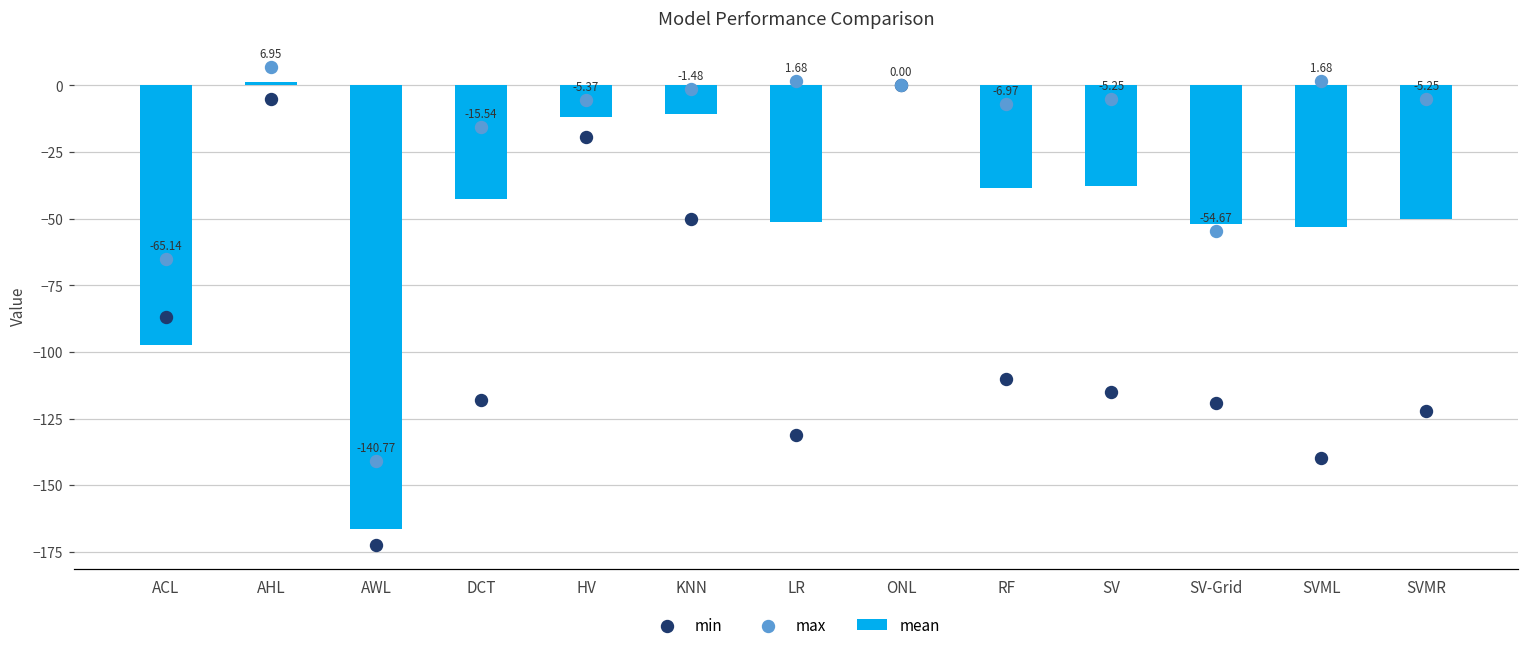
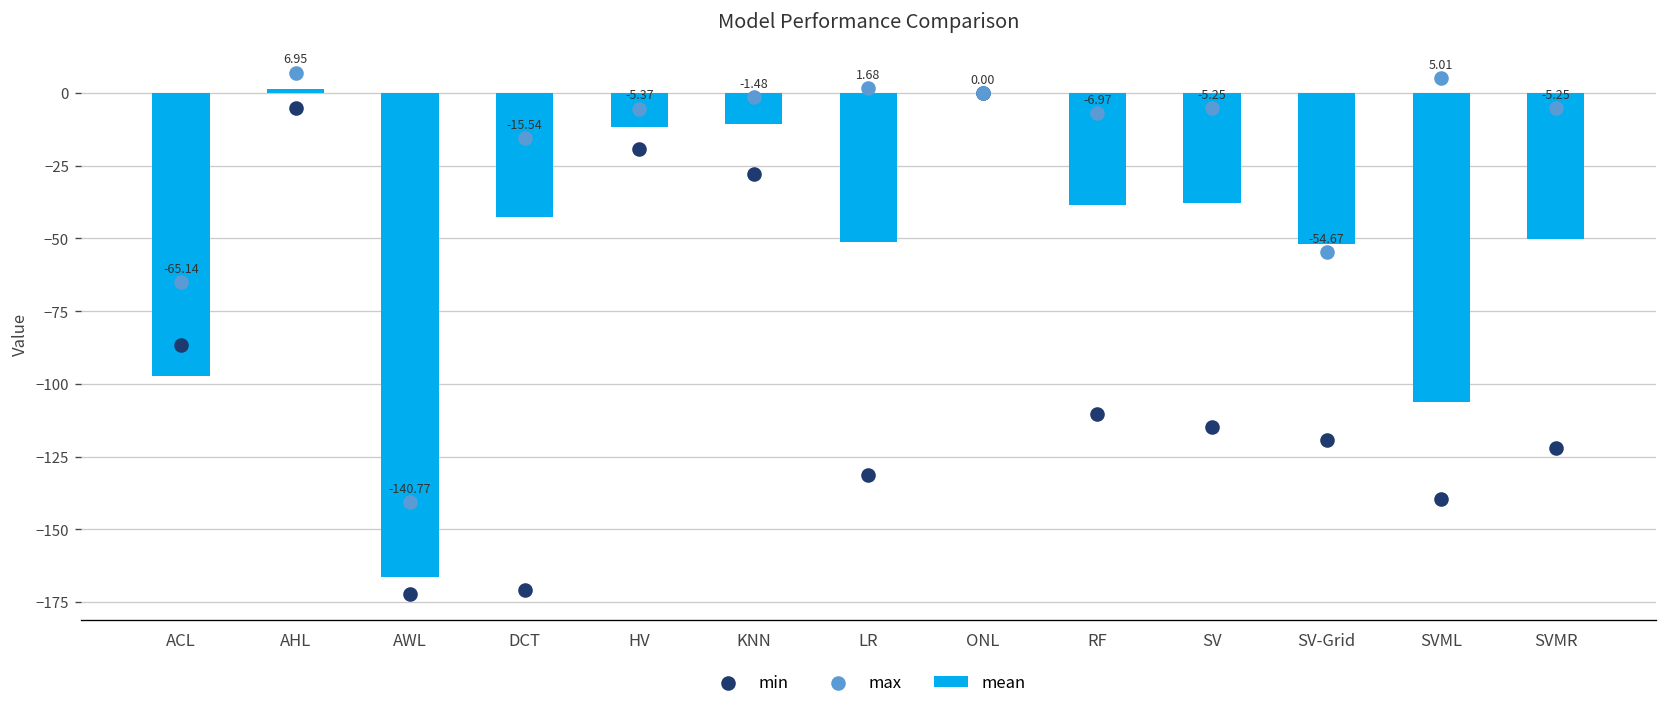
min, DCT: -118 -> -171
min, KNN: -50 -> -28
mean, SVML: -53 -> -106
max, SVML: 1.68 -> 5.01
